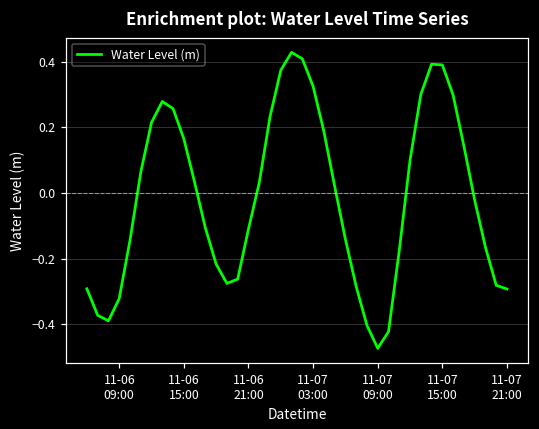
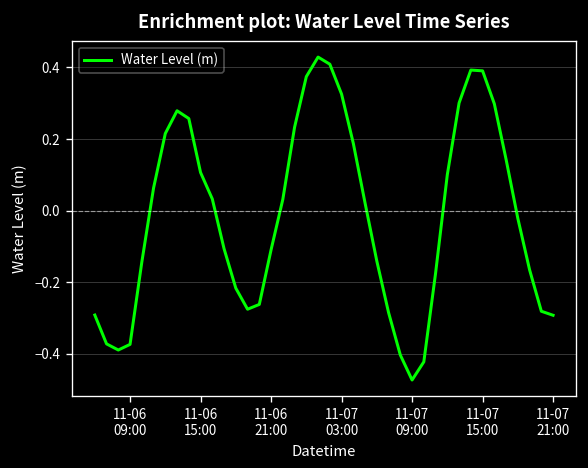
11-06 09:00: -0.32 -> -0.37
11-06 15:00: 0.17 -> 0.11
